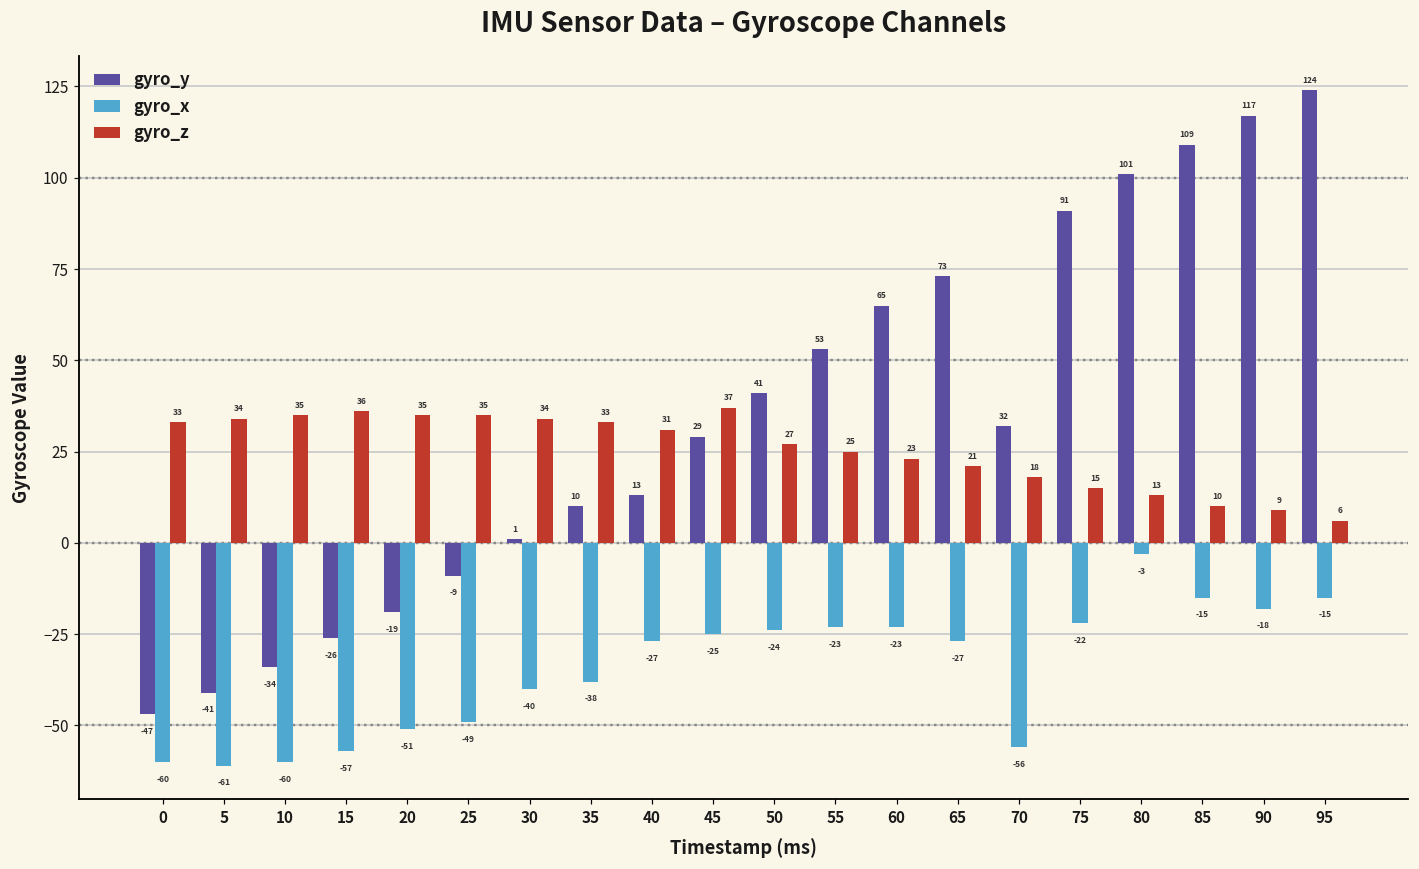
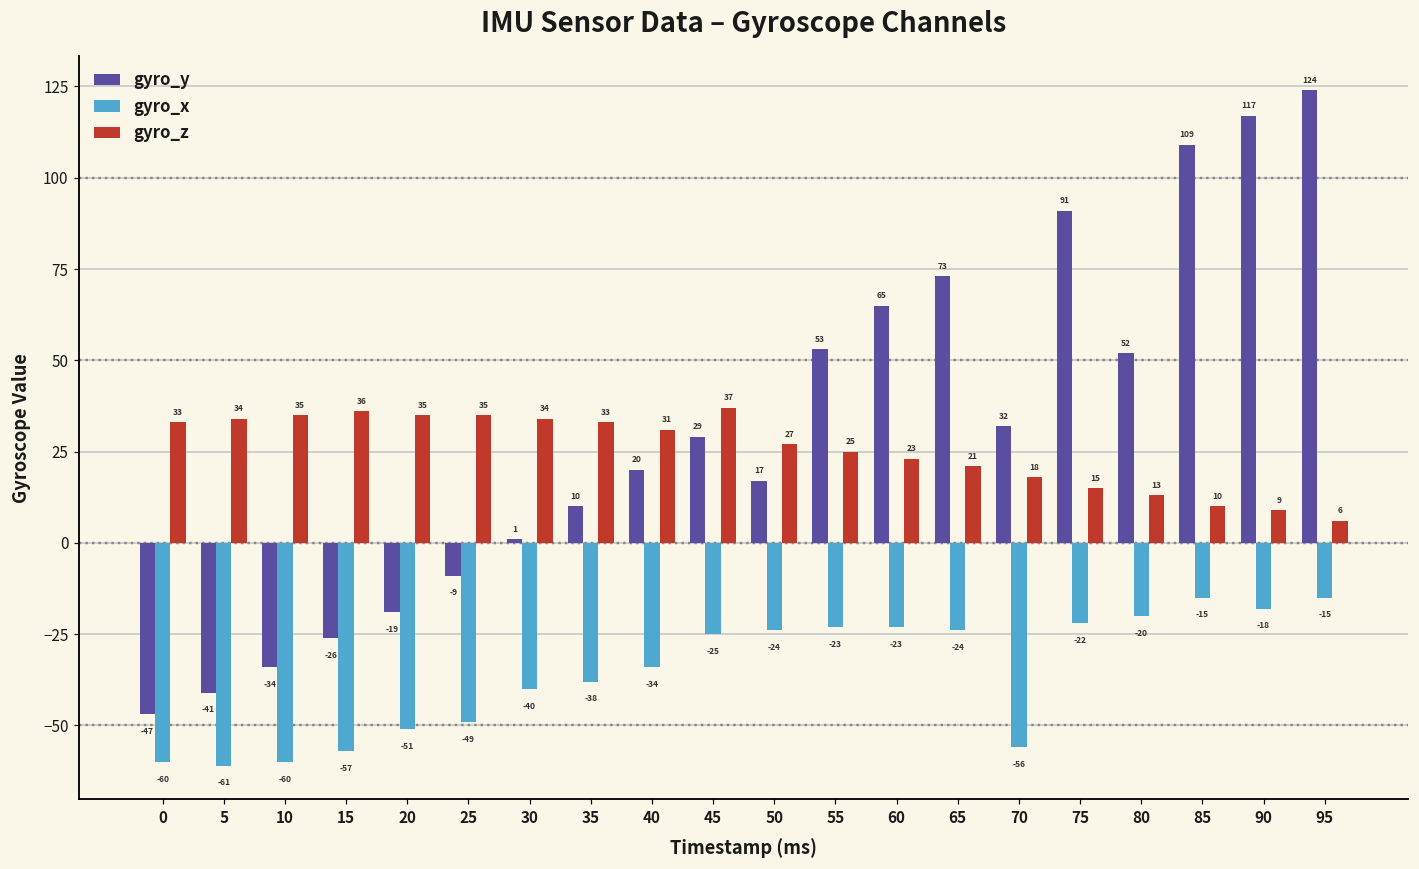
gyro_y, 40: 13 -> 20
gyro_x, 40: -27 -> -34
gyro_y, 50: 41 -> 17
gyro_x, 65: -27 -> -24
gyro_y, 80: 101 -> 52
gyro_x, 80: -3 -> -20
